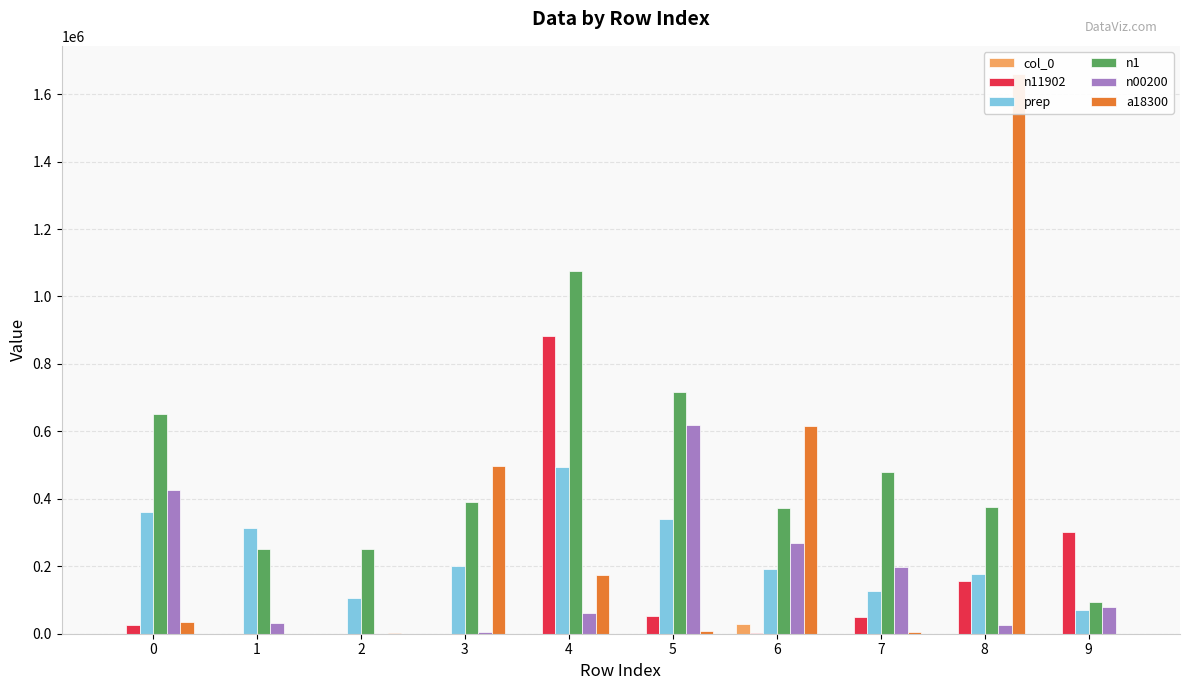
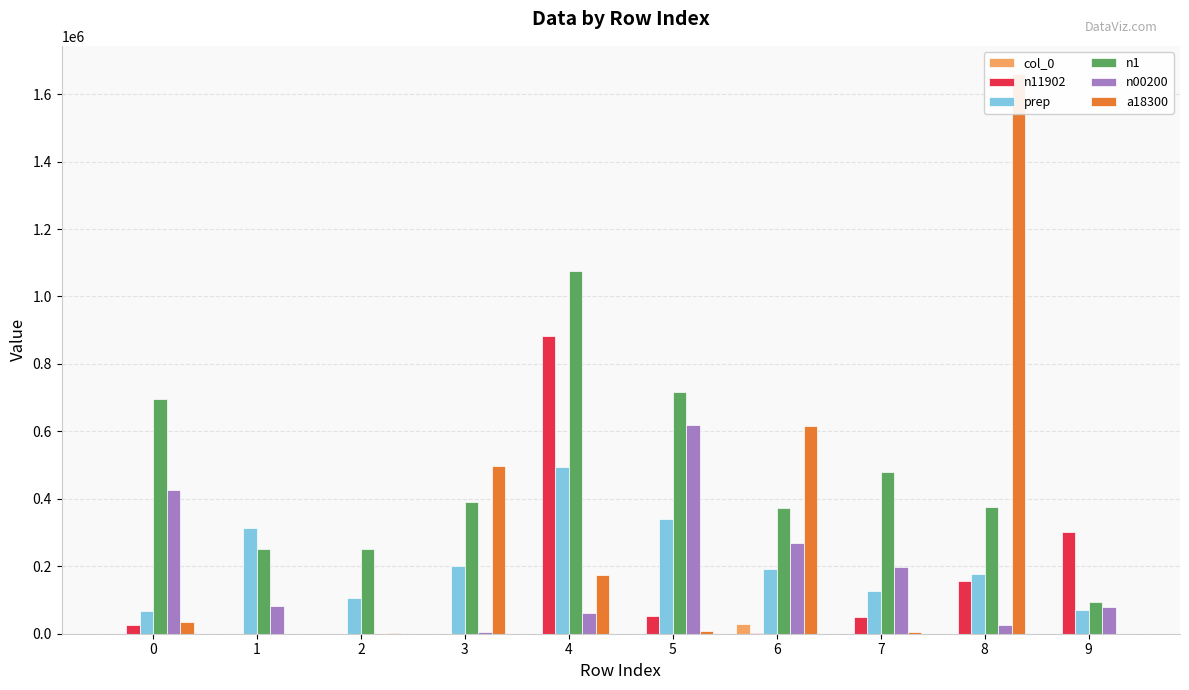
prep, 0: 360000 -> 70000
n1, 0: 650000 -> 700000
n00200, 1: 30000 -> 80000
